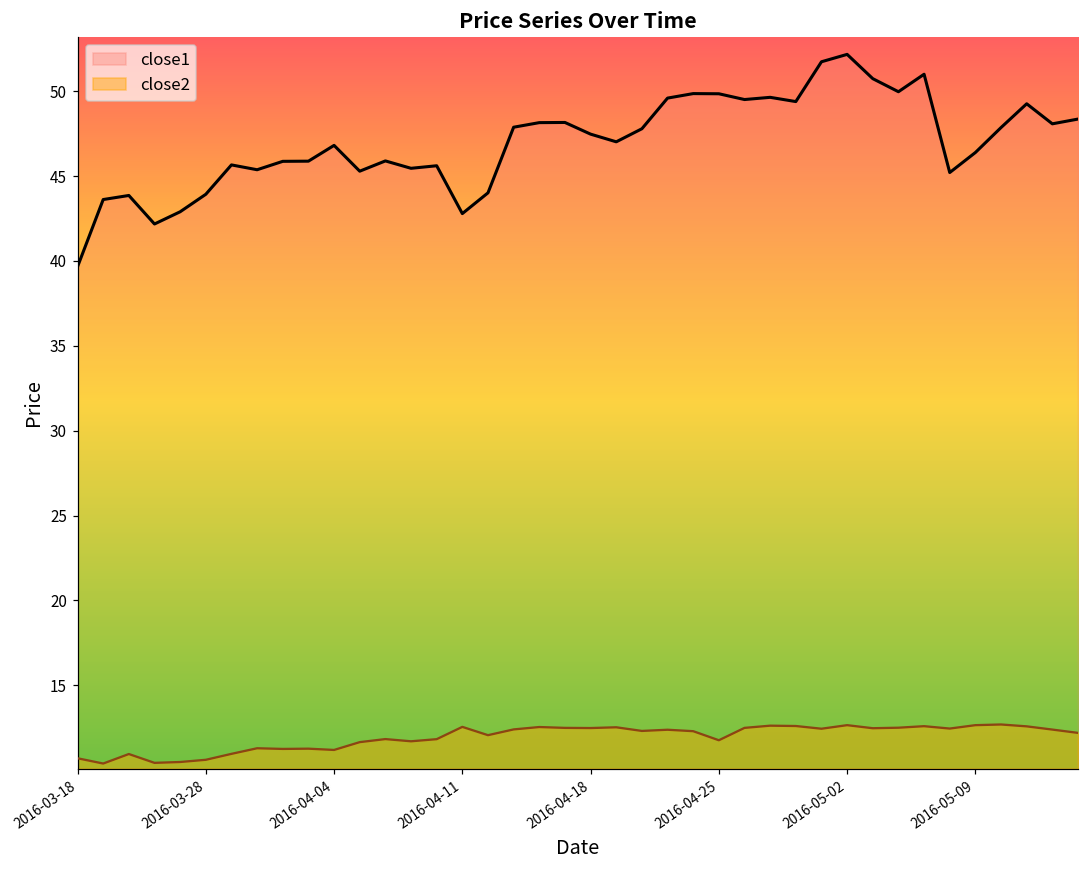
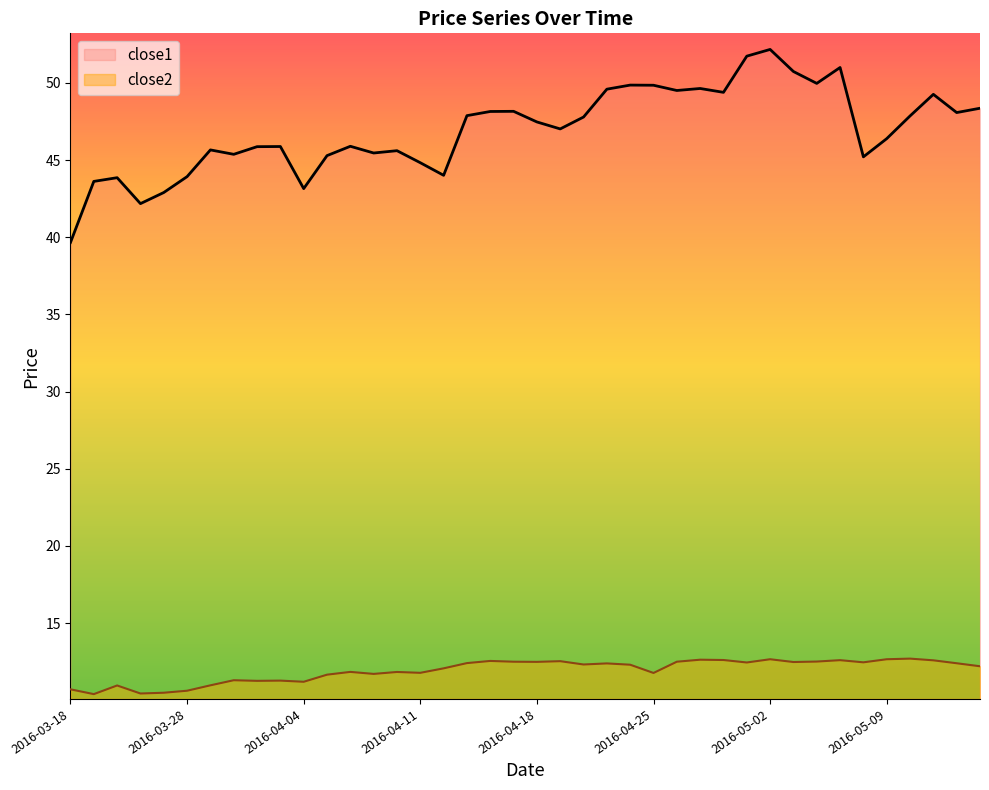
close1, 2016-04-04: 46.8 -> 43.1
close1, 2016-04-11: 42.8 -> 44.8
close2, 2016-04-11: 12.6 -> 11.8
